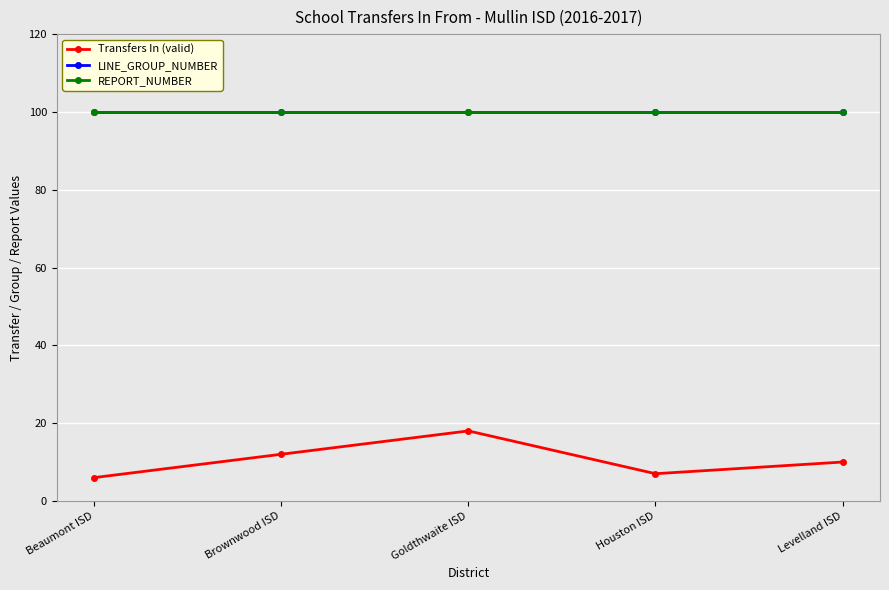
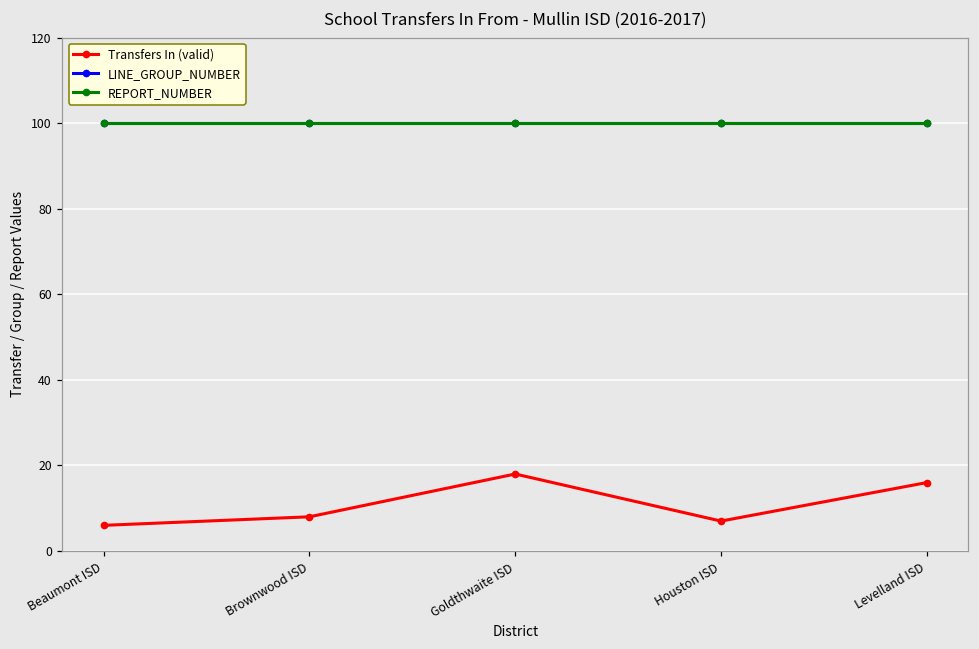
Transfers In (valid), Brownwood ISD: 12 -> 8
Transfers In (valid), Levelland ISD: 10 -> 16
